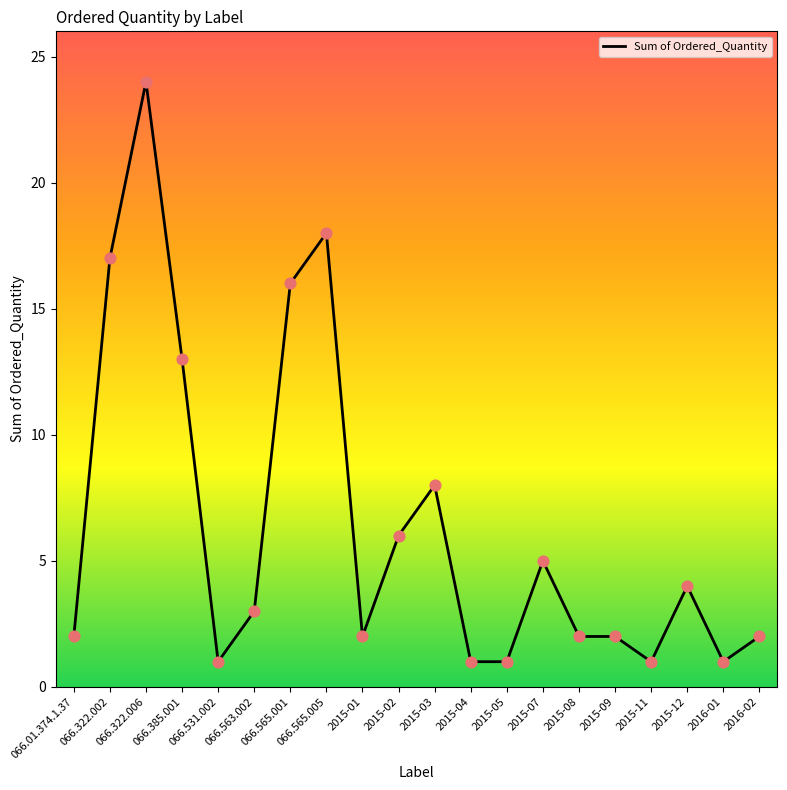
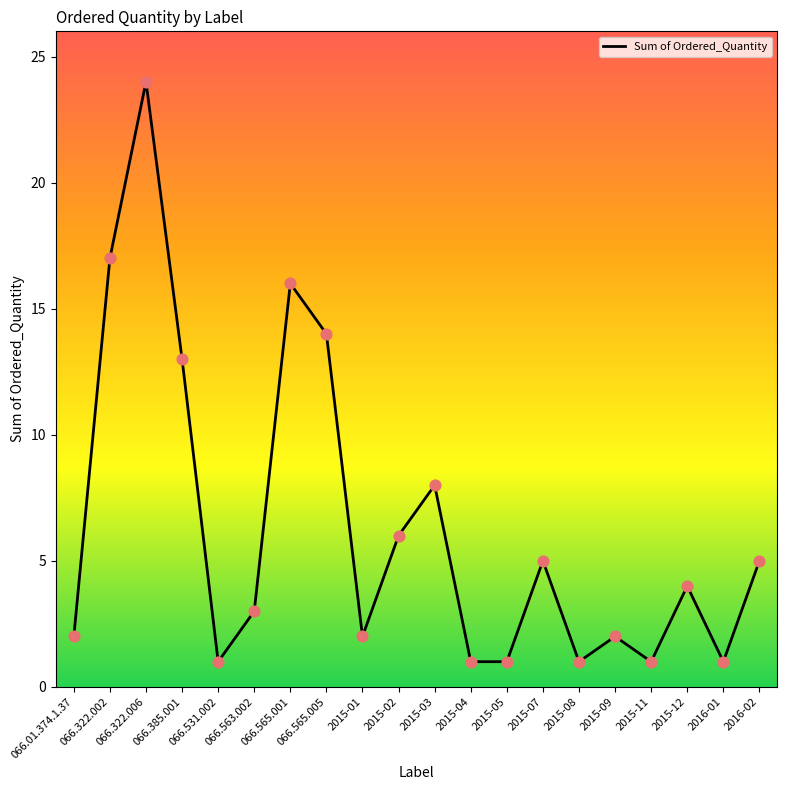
066.565.005: 18 -> 14
2015-08: 2 -> 1
2016-02: 2 -> 5
